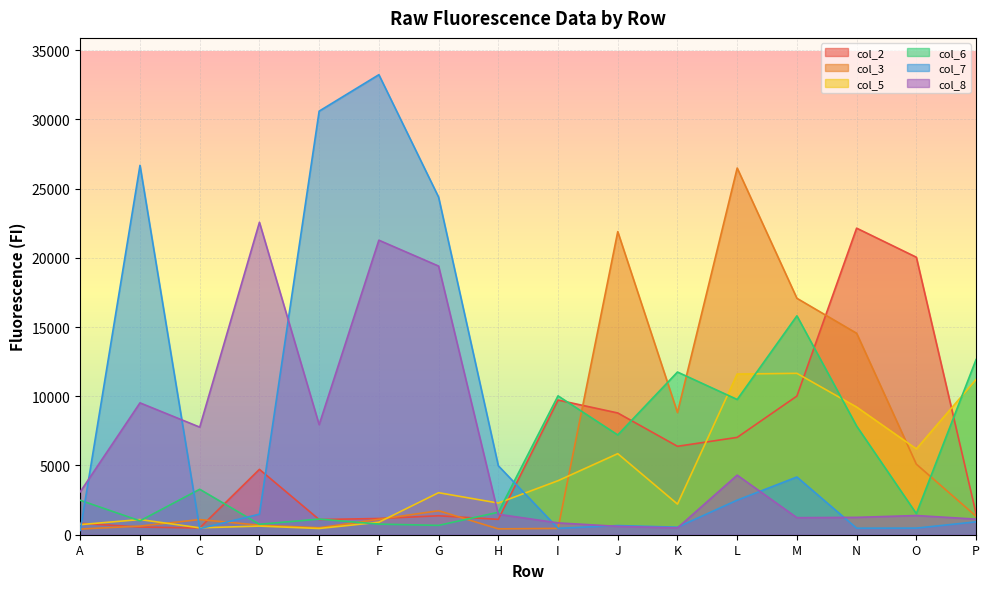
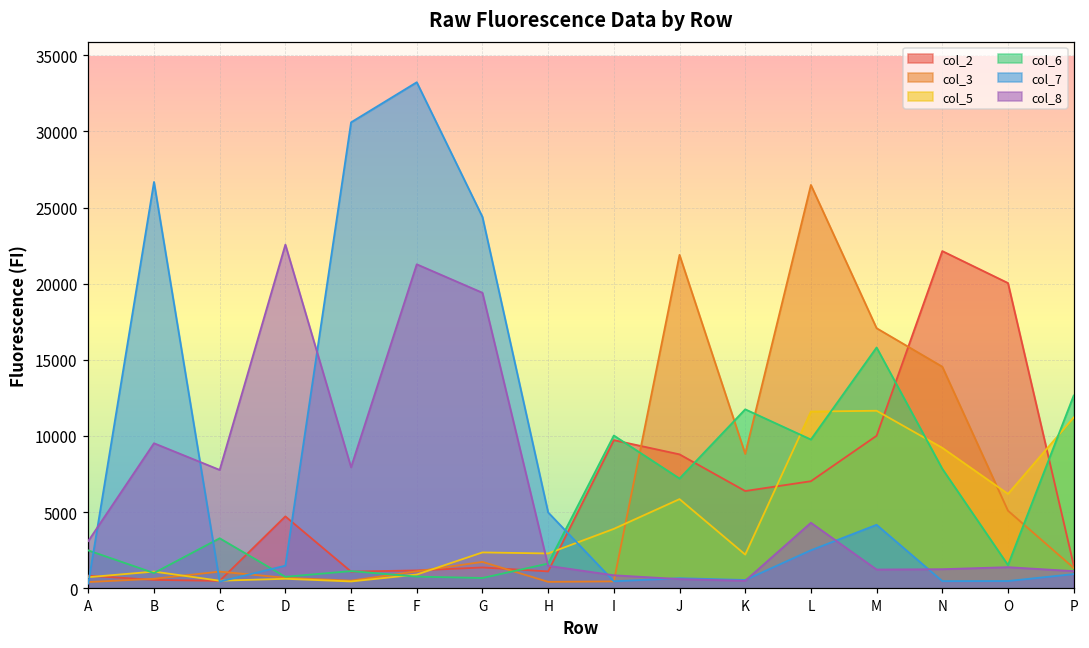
col_5, G: 3000 -> 2400
